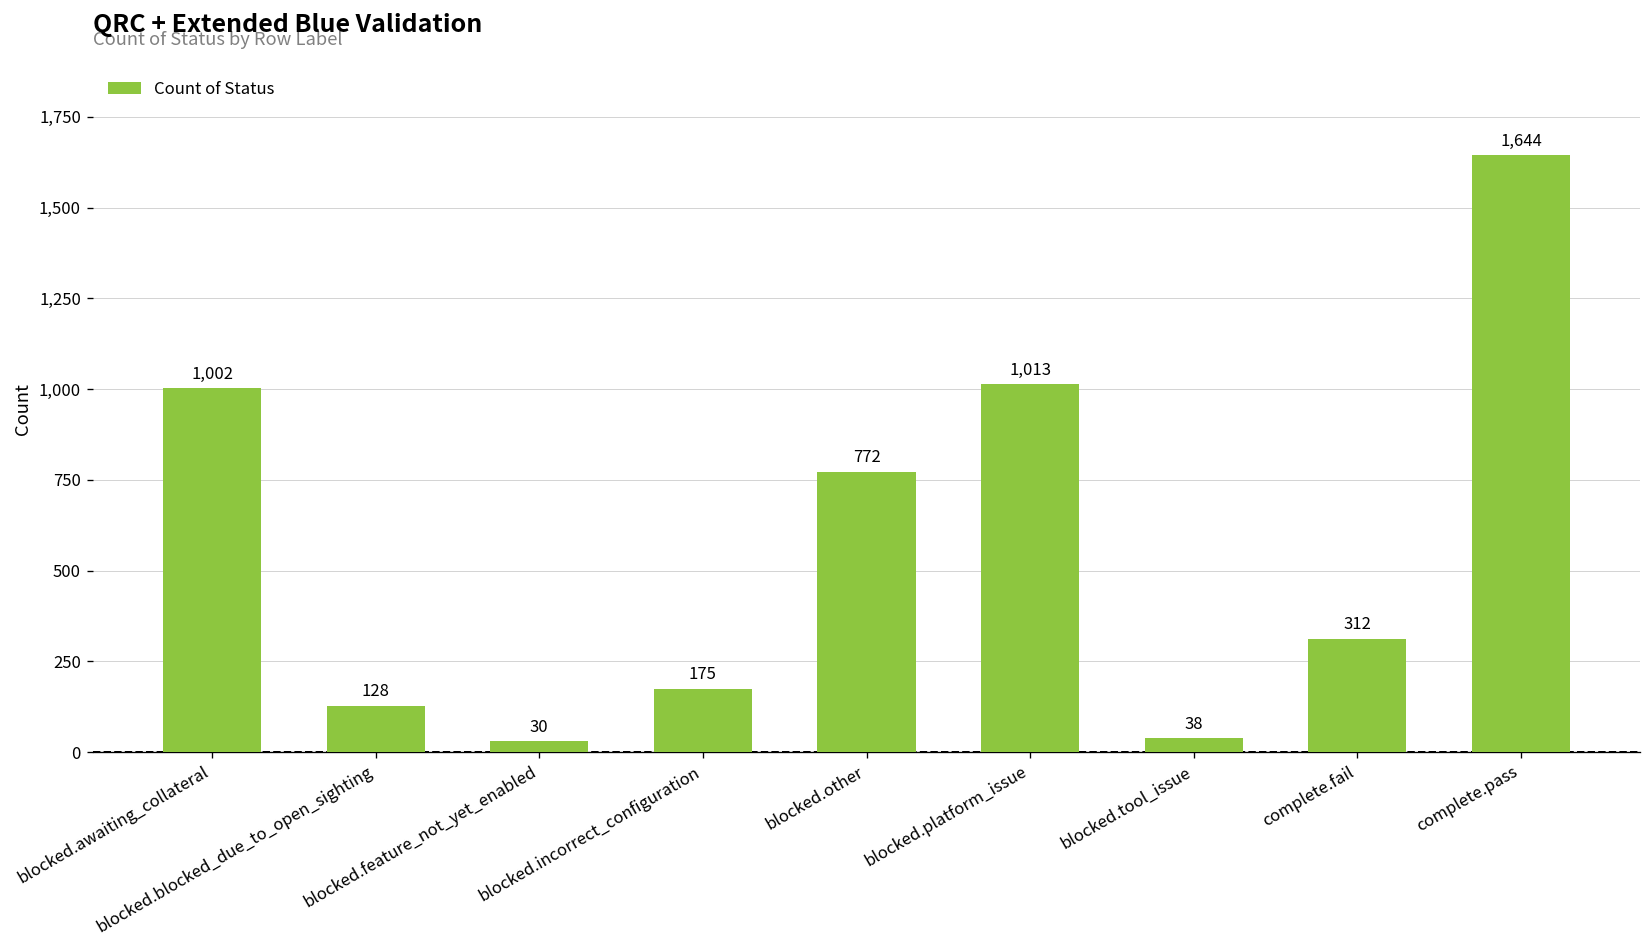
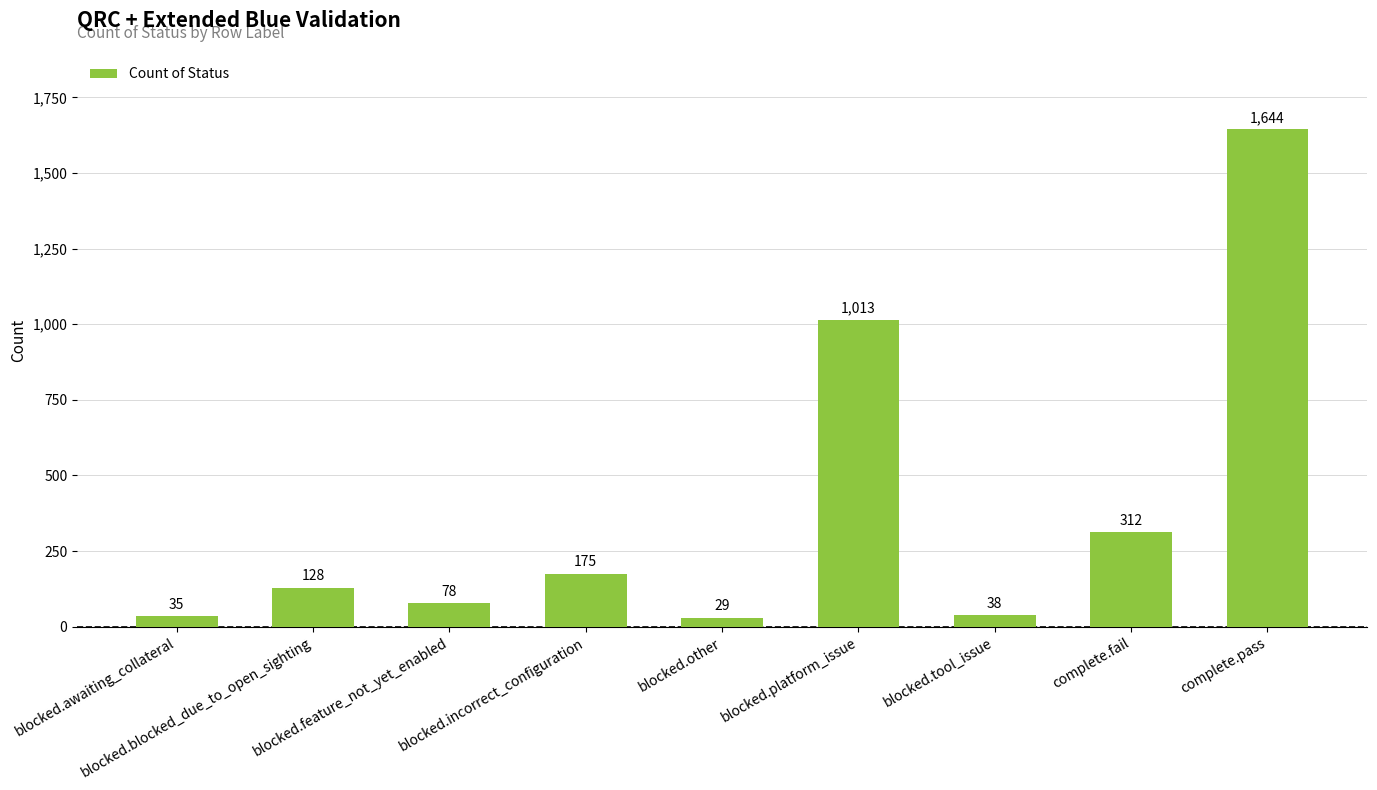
blocked.awaiting_collateral: 1,002 -> 35
blocked.feature_not_yet_enabled: 30 -> 78
blocked.other: 772 -> 29
